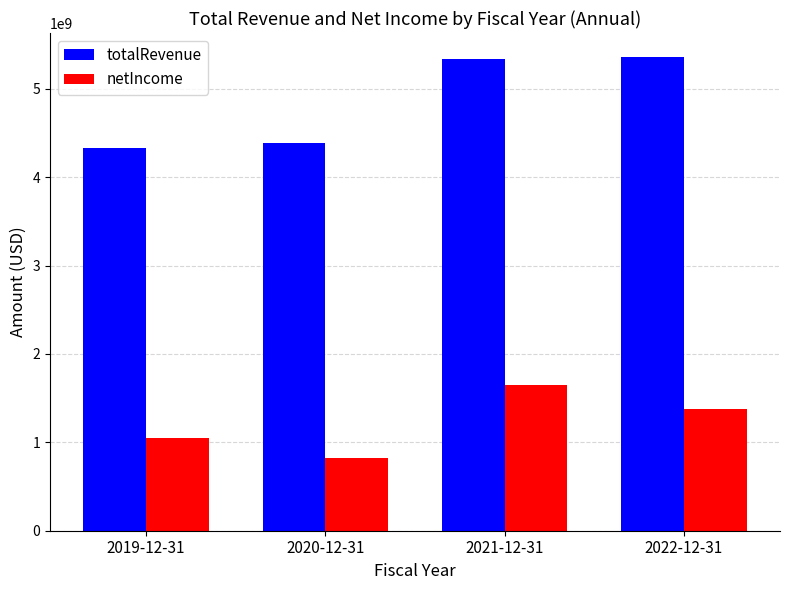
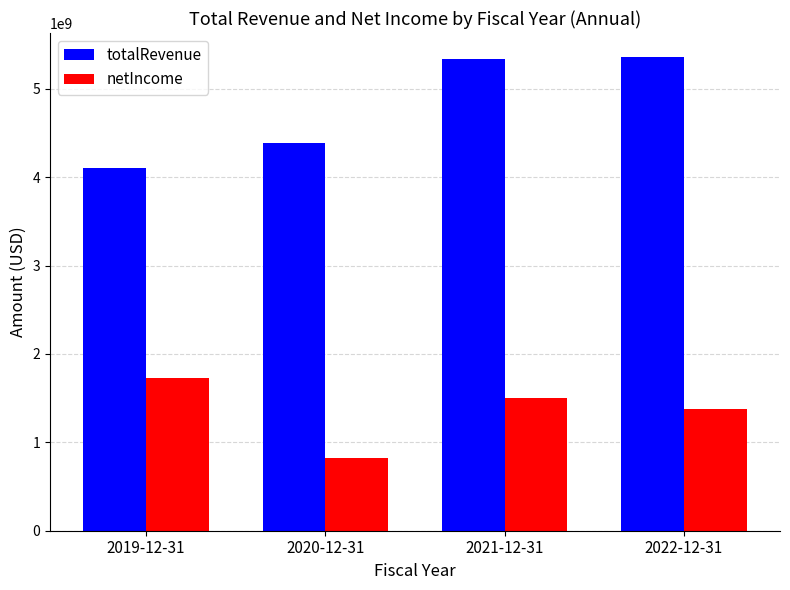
totalRevenue, 2019-12-31: 4300000000 -> 4100000000
netIncome, 2019-12-31: 1000000000 -> 1700000000
netIncome, 2021-12-31: 1600000000 -> 1500000000
